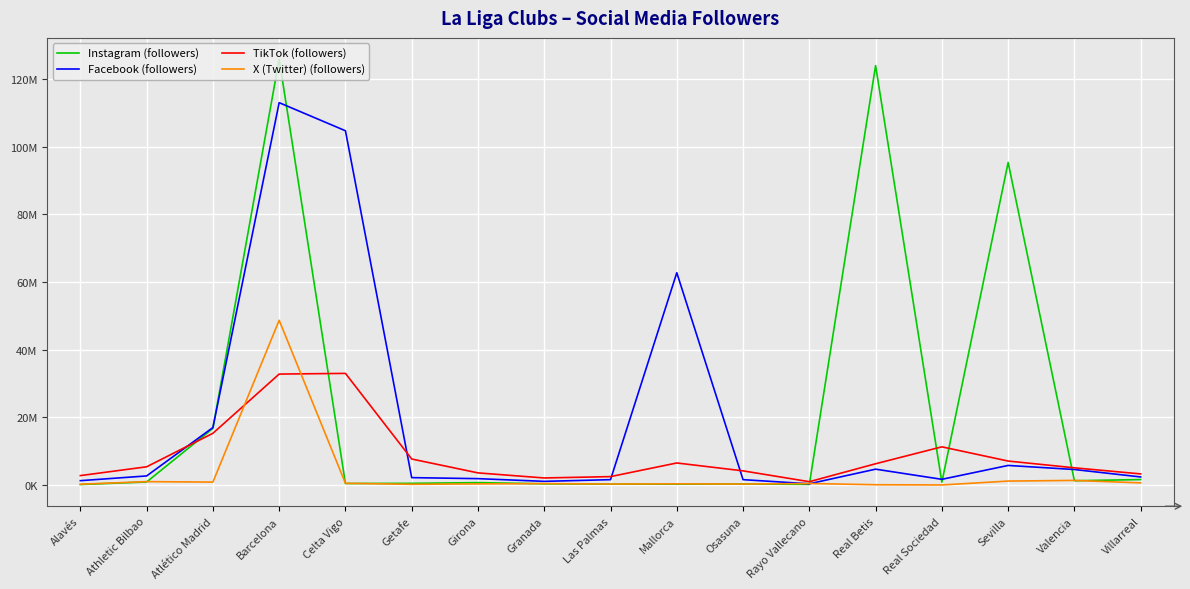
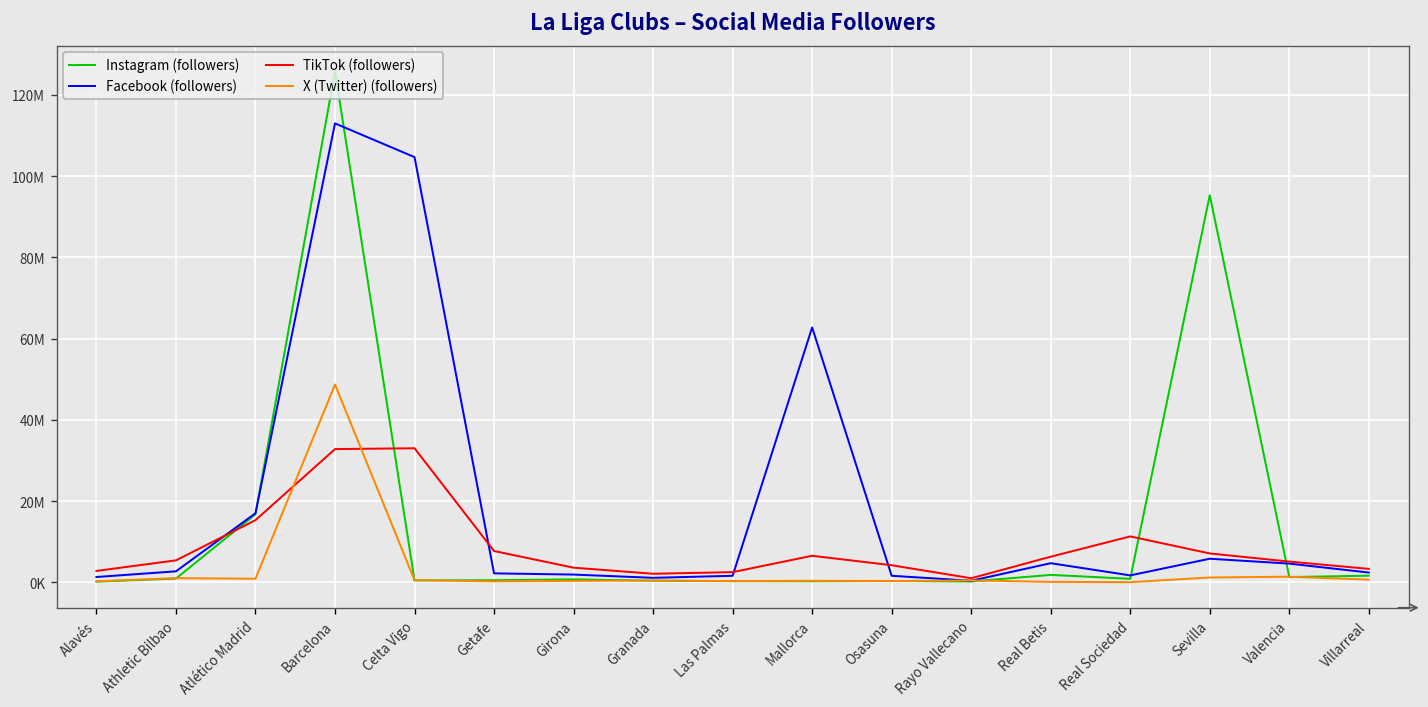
Instagram (followers), Real Betis: 124000000 -> 2000000
